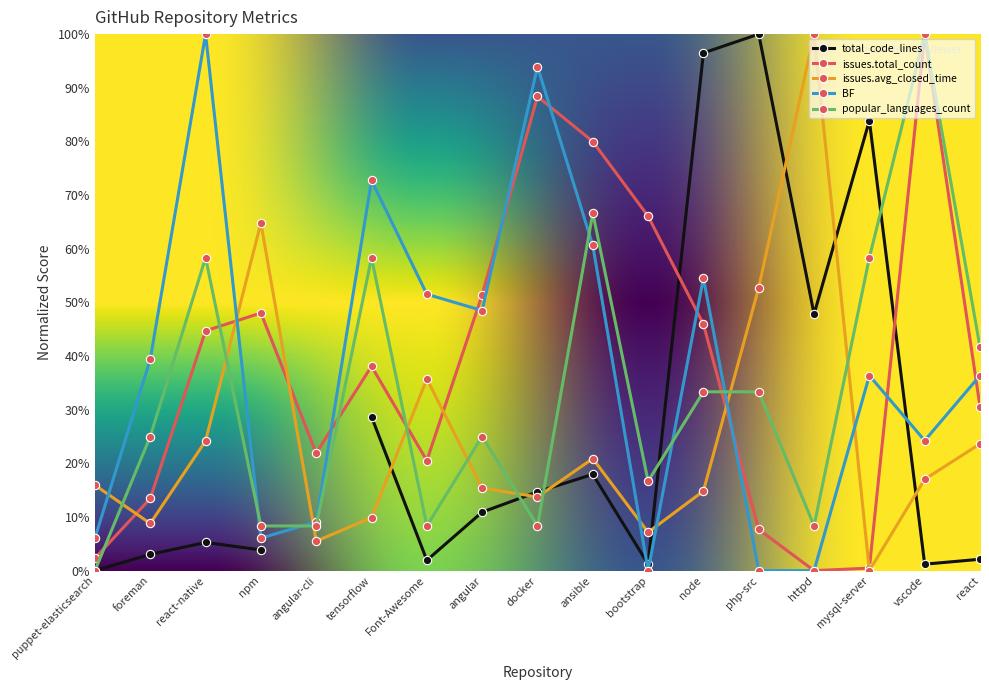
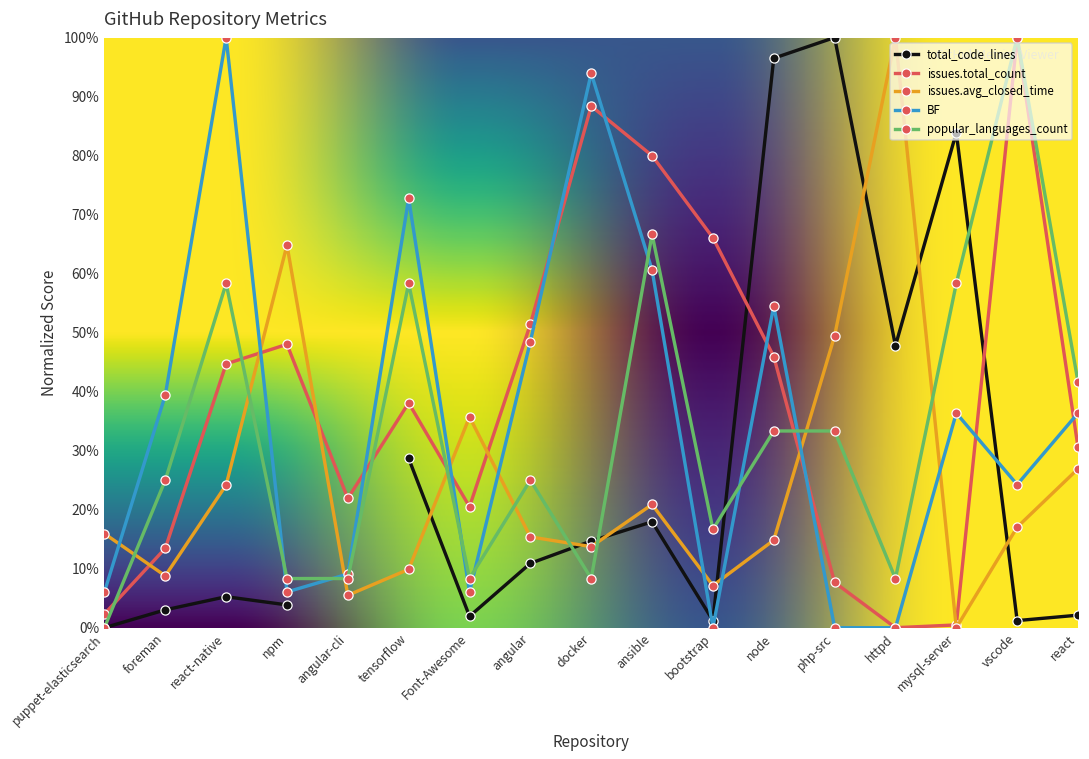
BF, Font-Awesome: 52% -> 6%
issues.avg_closed_time, php-src: 53% -> 49%
issues.avg_closed_time, react: 24% -> 27%
